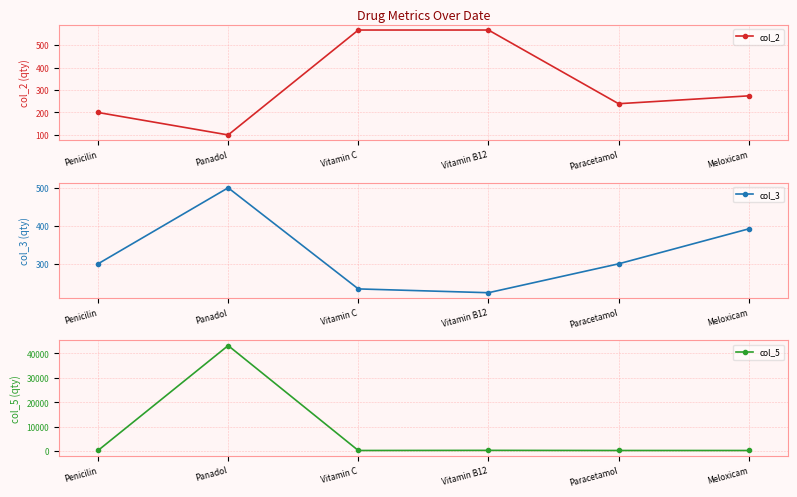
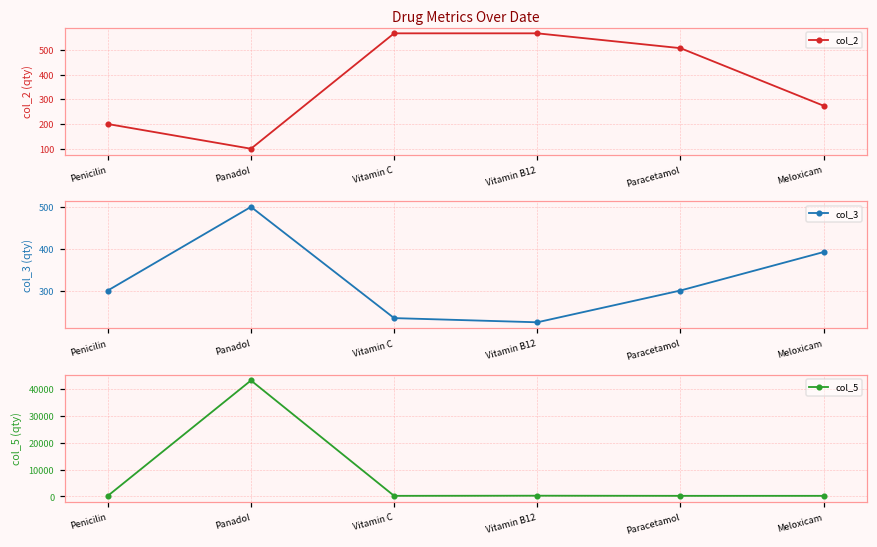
Drug Metrics Over Date, Paracetamol: 240 -> 510
